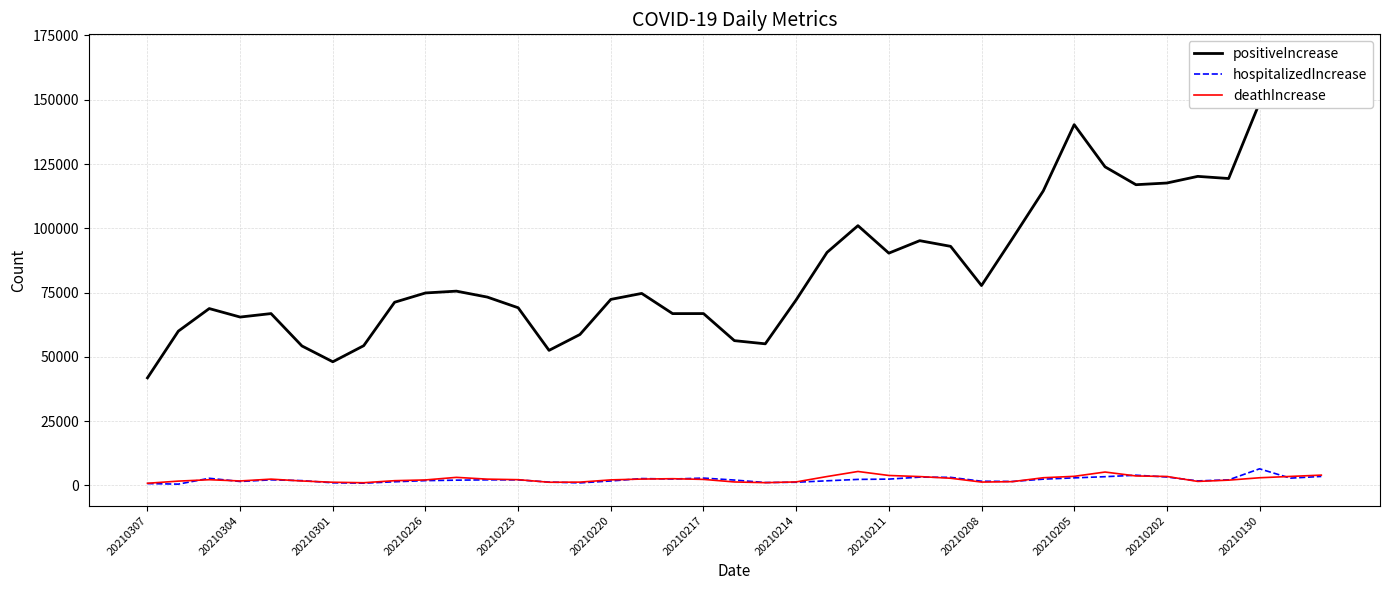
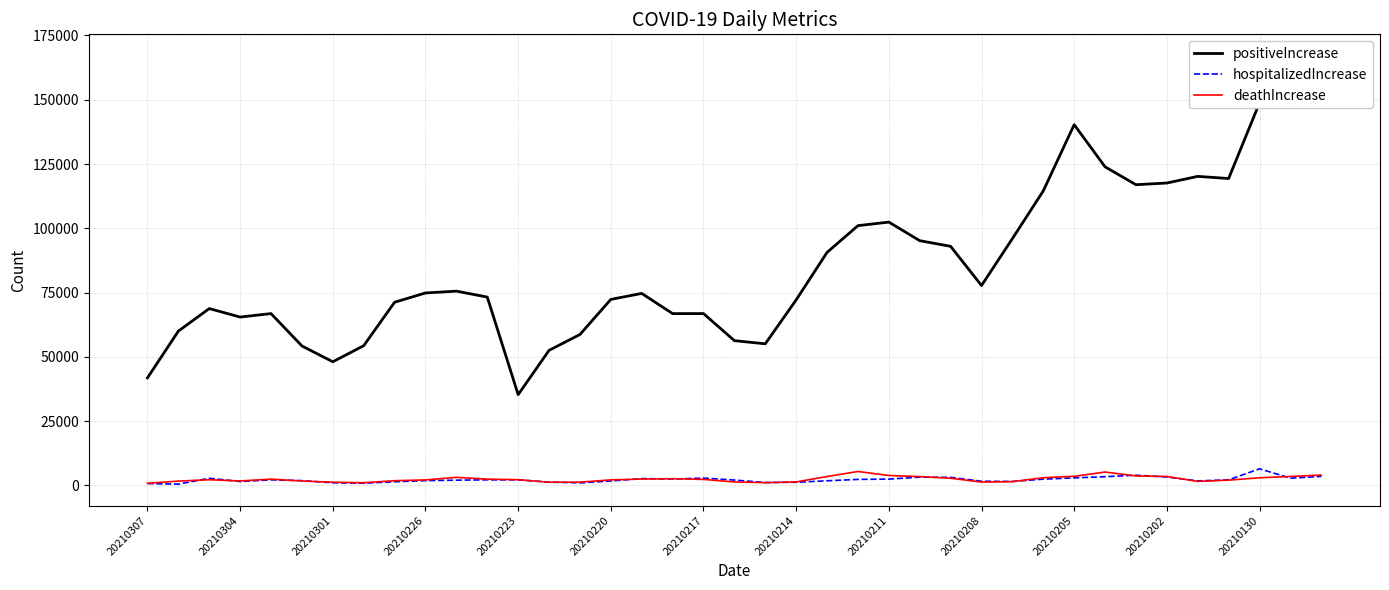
positiveIncrease, 20210223: 69000 -> 35000
positiveIncrease, 20210211: 90000 -> 102000
